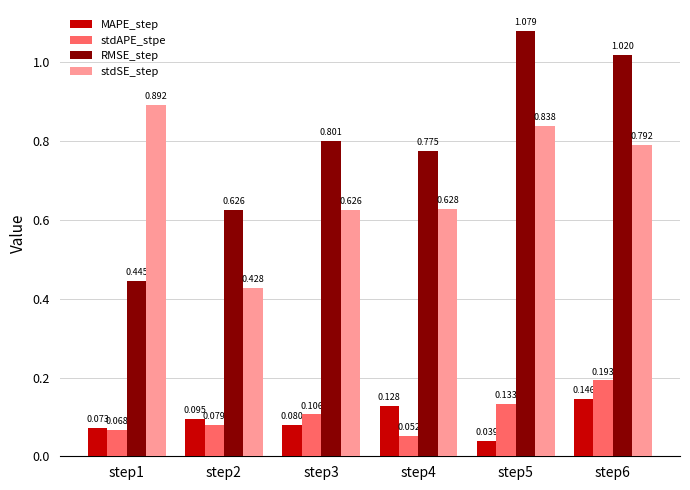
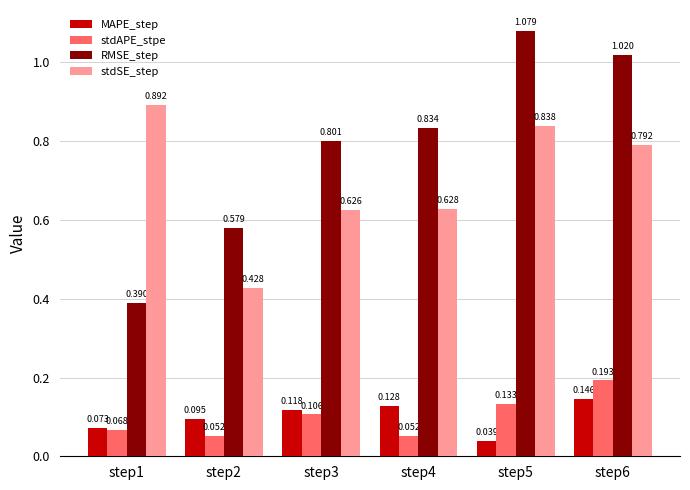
RMSE_step, step1: 0.445 -> 0.390
stdAPE_stpe, step2: 0.079 -> 0.052
RMSE_step, step2: 0.626 -> 0.579
MAPE_step, step3: 0.080 -> 0.118
RMSE_step, step4: 0.775 -> 0.834
